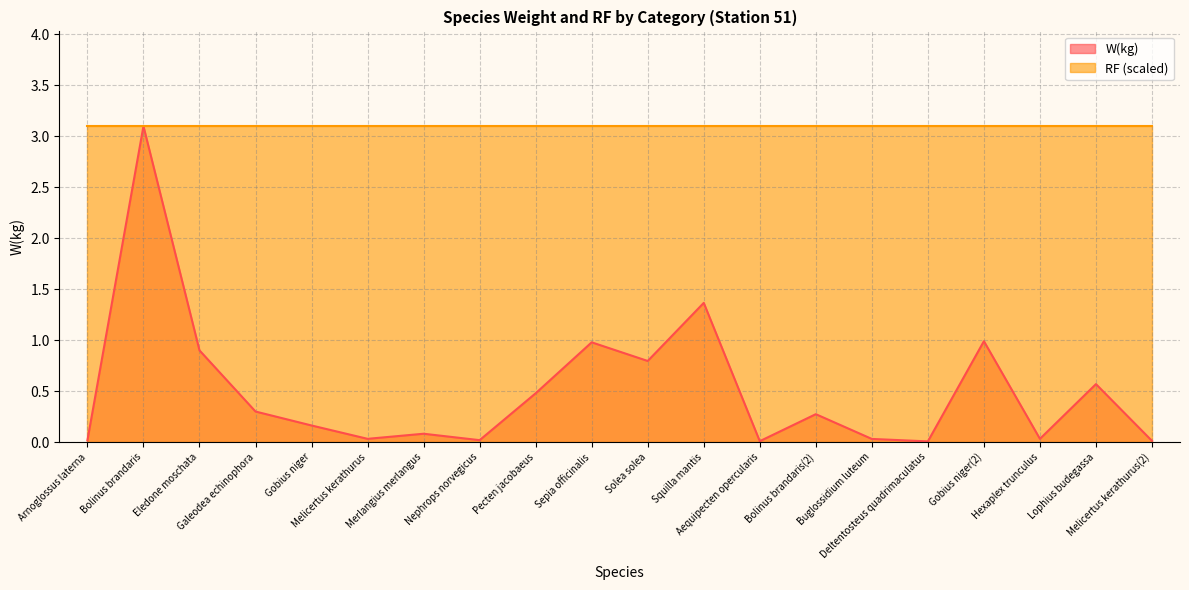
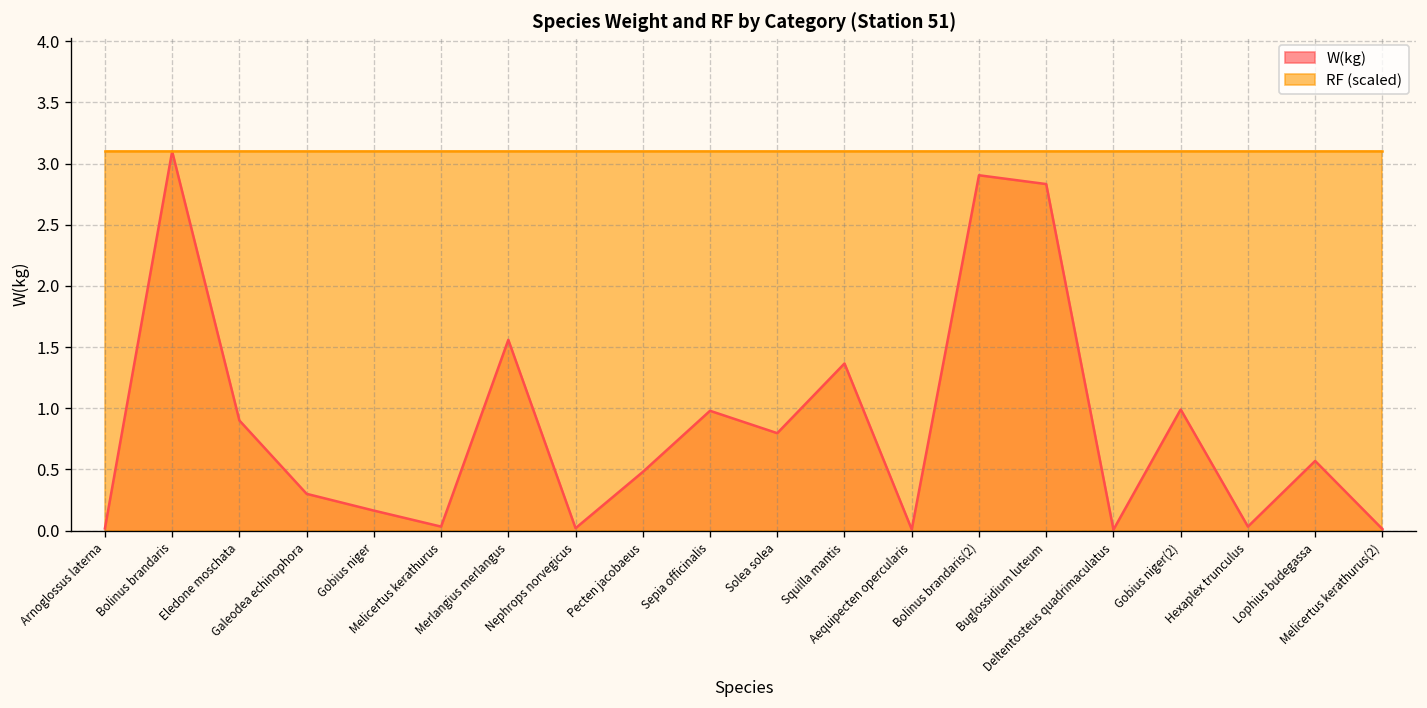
W(kg), Merlangius merlangus: 0.08 -> 1.56
W(kg), Bolinus brandaris(2): 0.27 -> 2.91
W(kg), Buglossidium luteum: 0.03 -> 2.83
